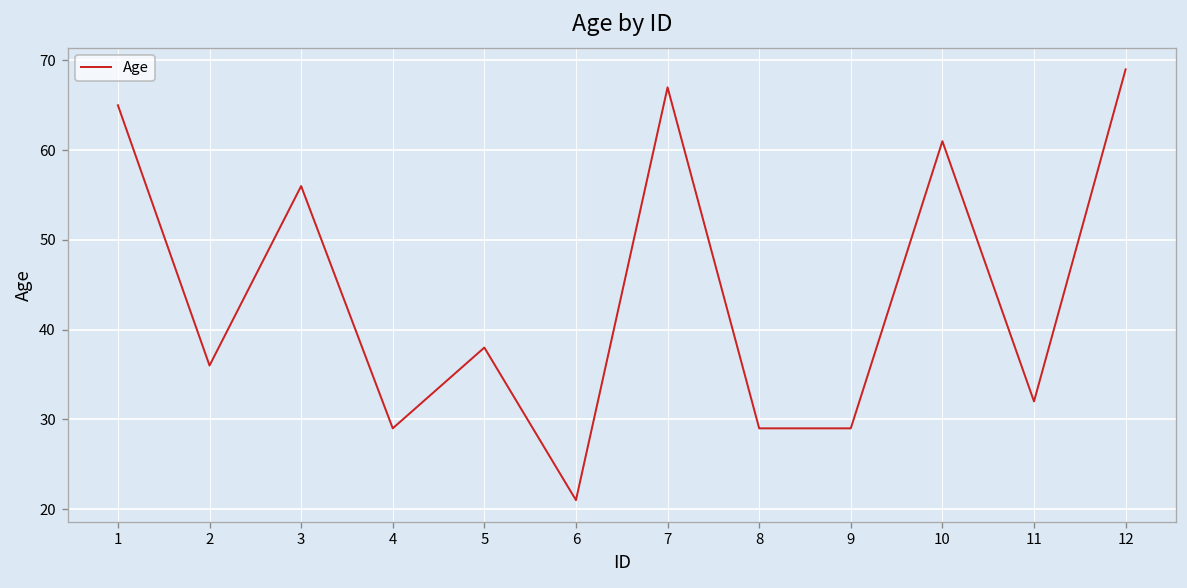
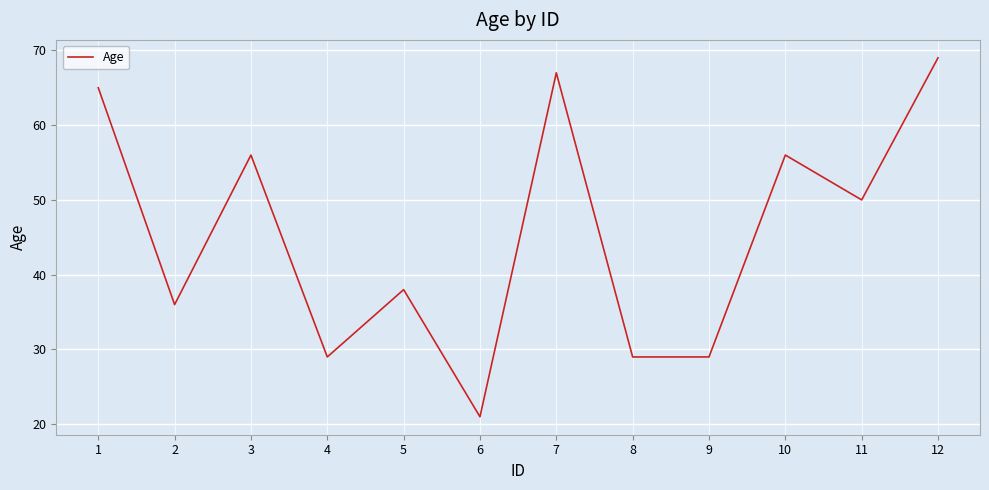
10: 61 -> 56
11: 32 -> 50
